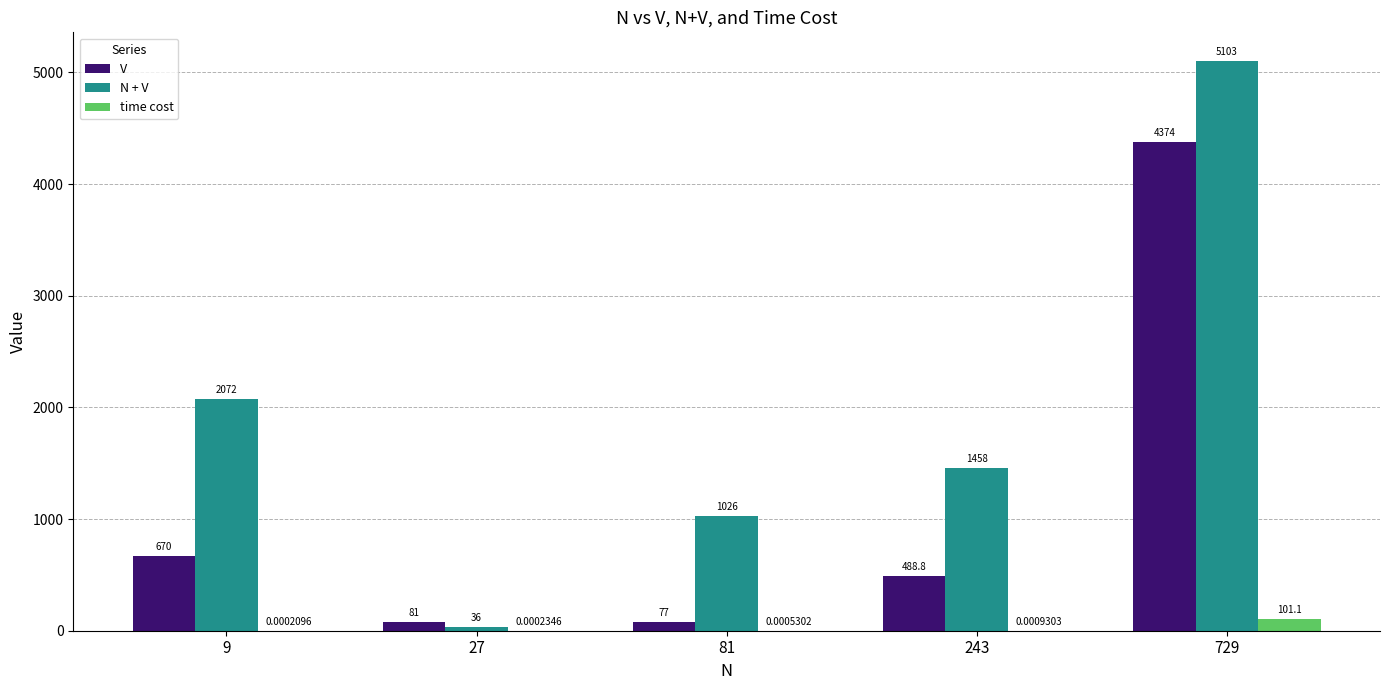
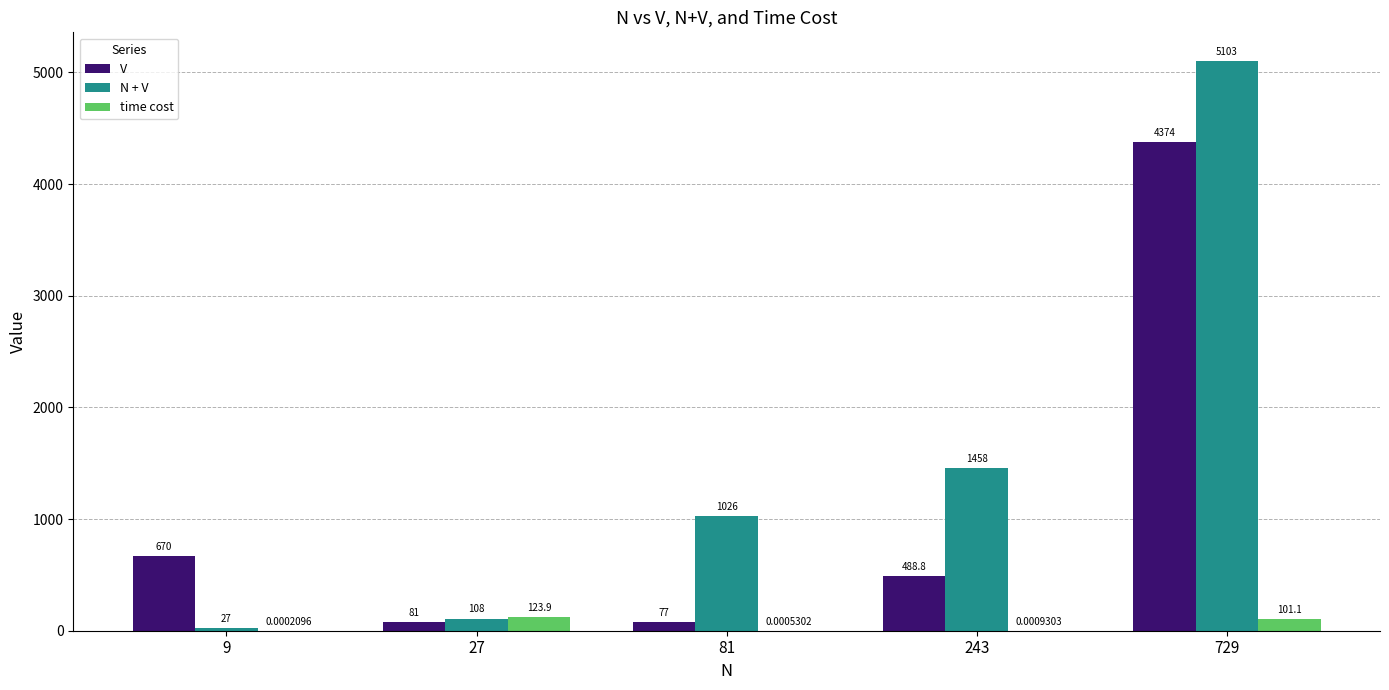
N + V, 9: 2072 -> 27
N + V, 27: 36 -> 108
time cost, 27: 0.0002346 -> 123.9
